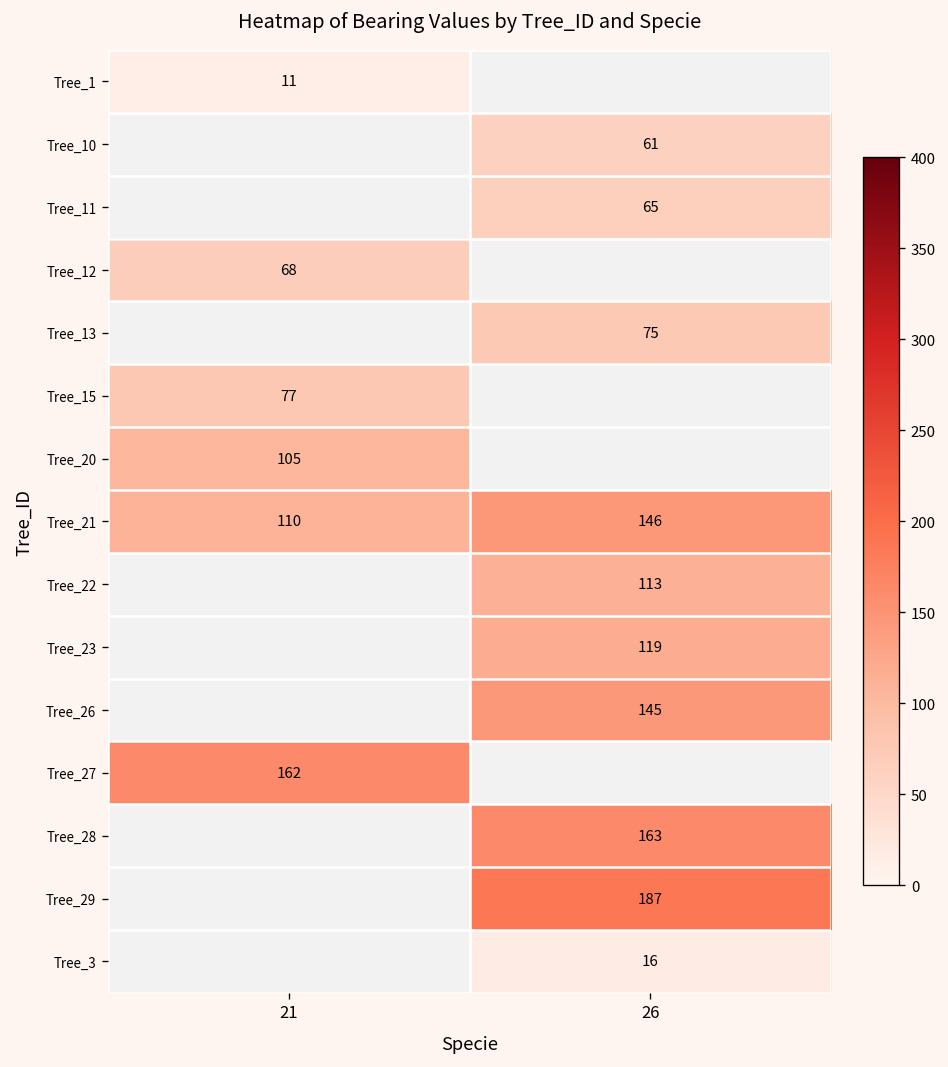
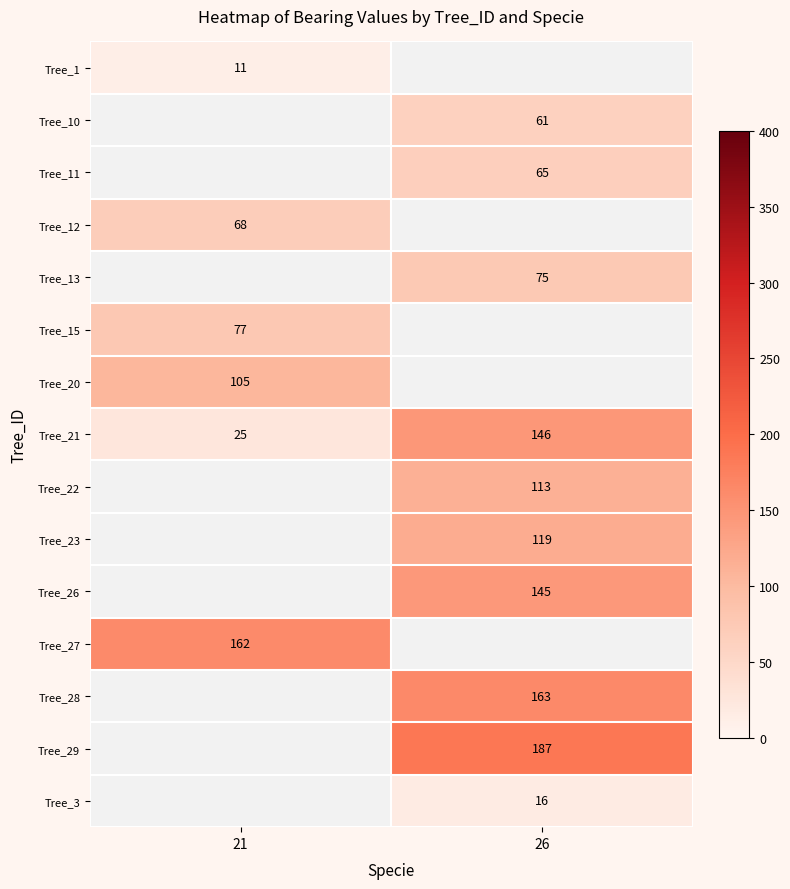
Tree_21, 21: 110 -> 25
